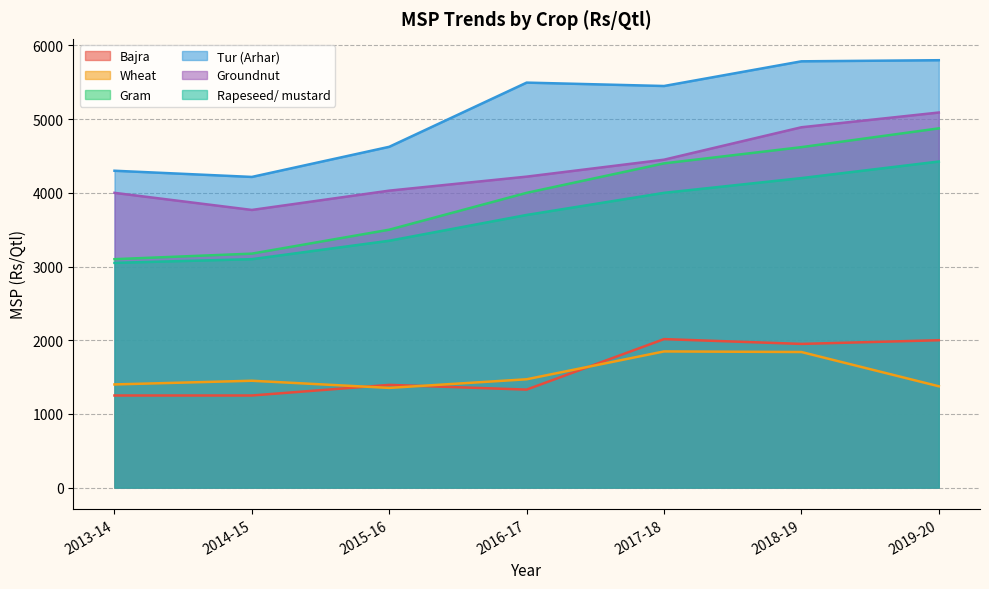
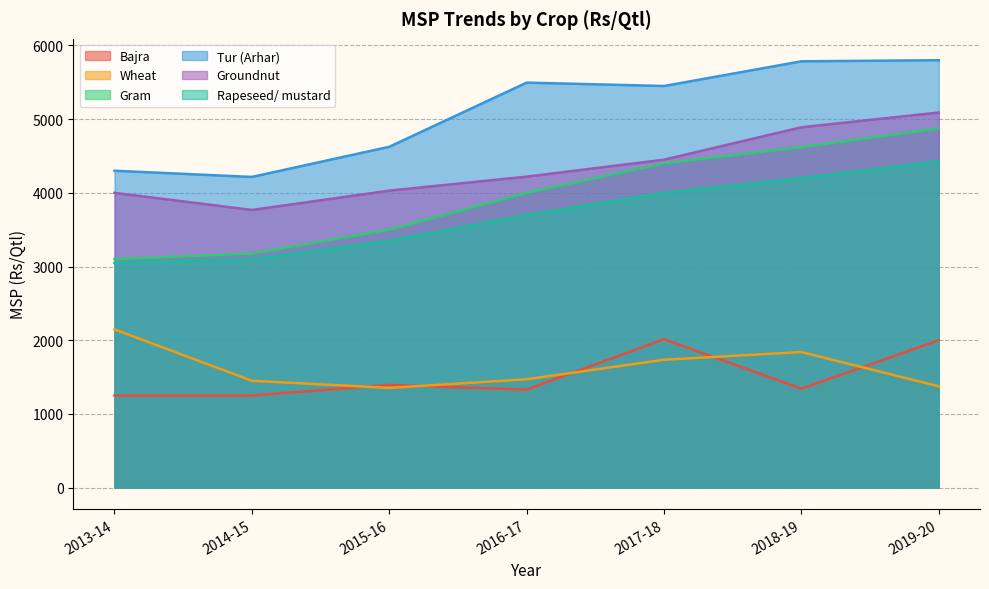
Wheat, 2013-14: 1400 -> 2100
Wheat, 2017-18: 1800 -> 1700
Bajra, 2018-19: 2000 -> 1300
